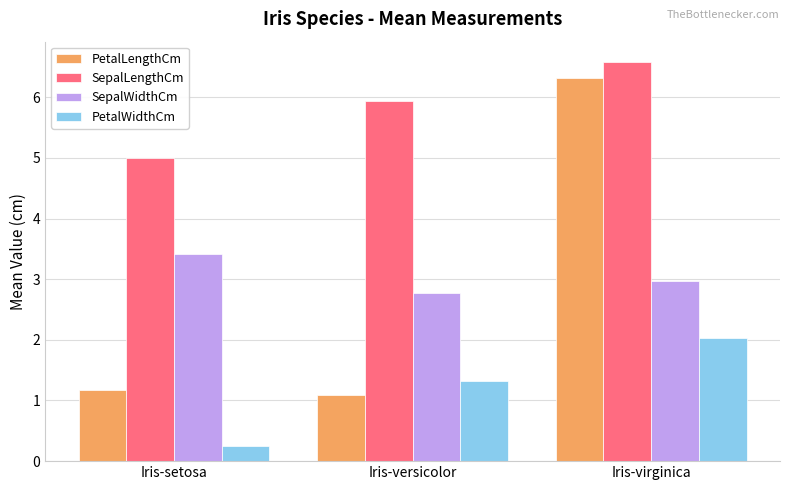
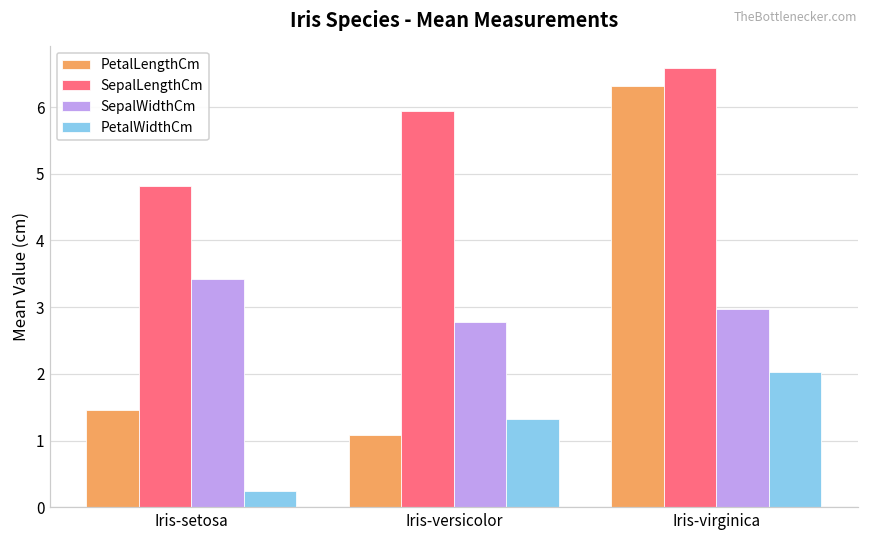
PetalLengthCm, Iris-setosa: 1.2 -> 1.5
SepalLengthCm, Iris-setosa: 5.0 -> 4.8
